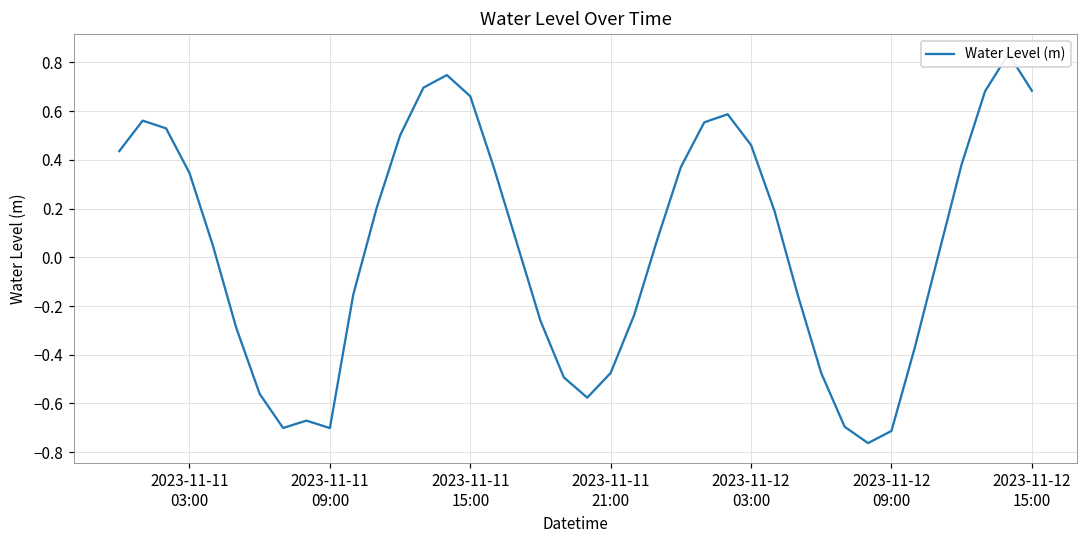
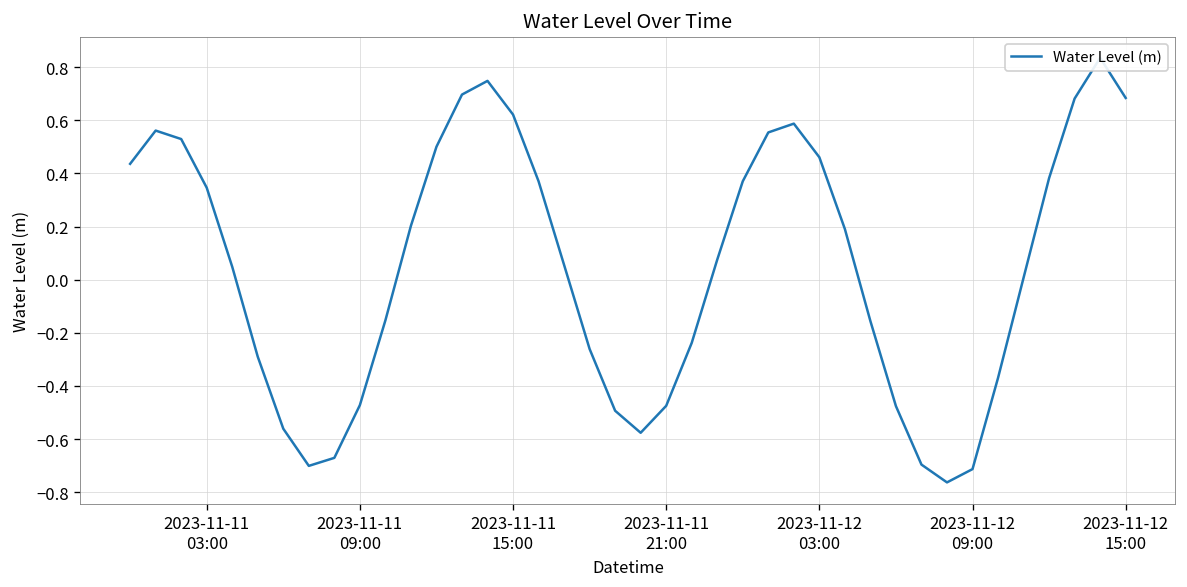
2023-11-11 09:00: -0.70 -> -0.47
2023-11-11 15:00: 0.66 -> 0.62
